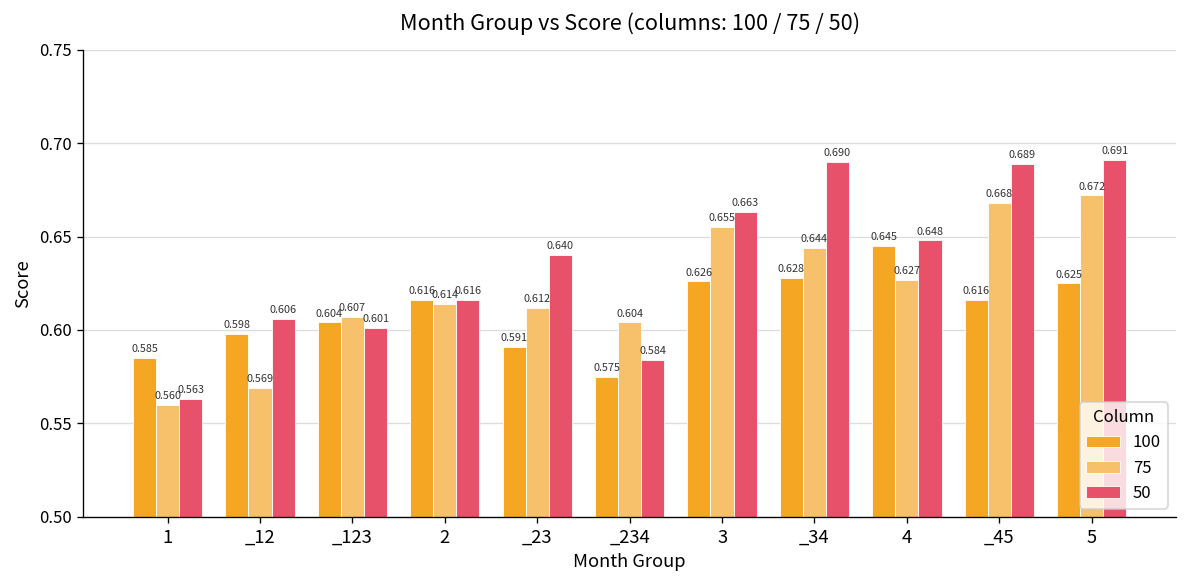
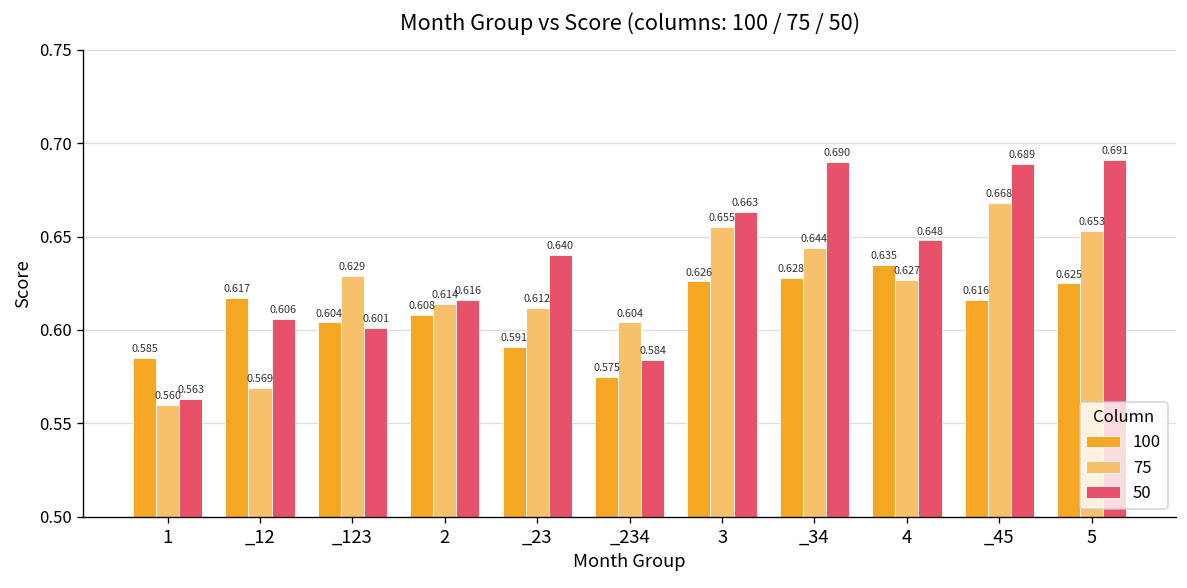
100, _12: 0.598 -> 0.617
75, _123: 0.607 -> 0.629
100, 2: 0.616 -> 0.608
100, 4: 0.645 -> 0.635
75, 5: 0.672 -> 0.653
